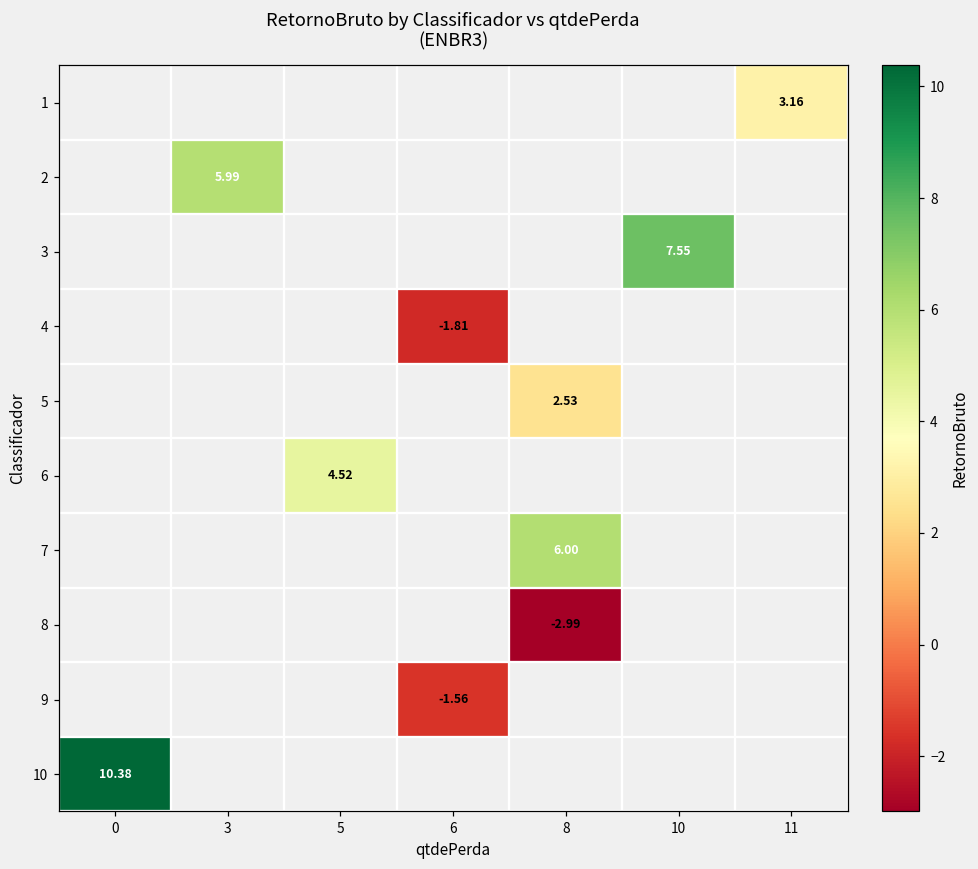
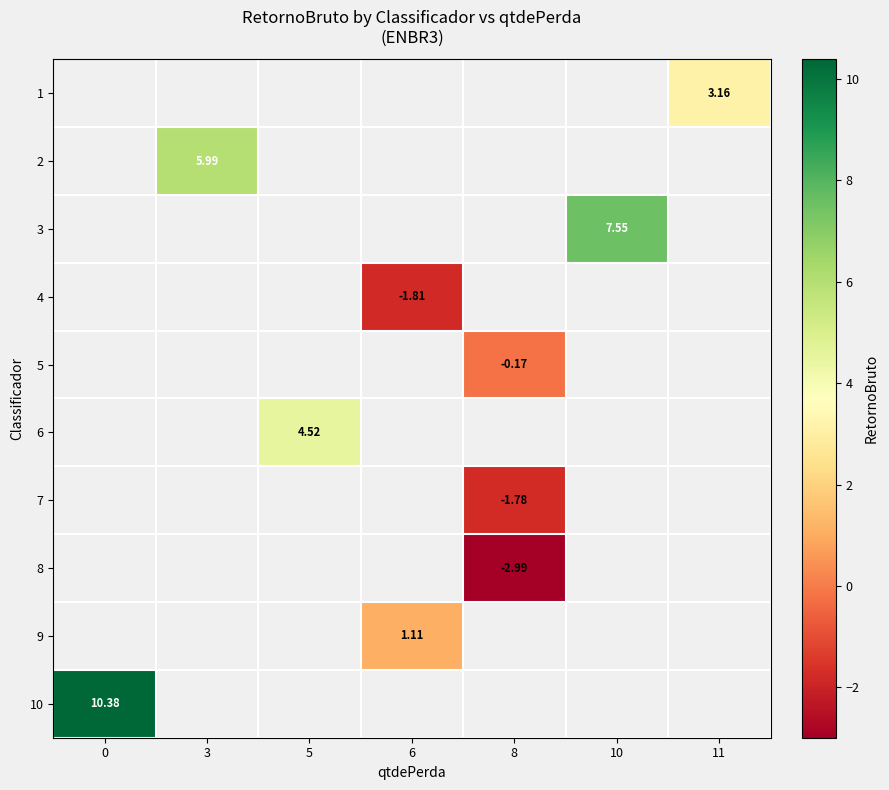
5, 8: 2.53 -> -0.17
7, 8: 6.00 -> -1.78
9, 6: -1.56 -> 1.11
